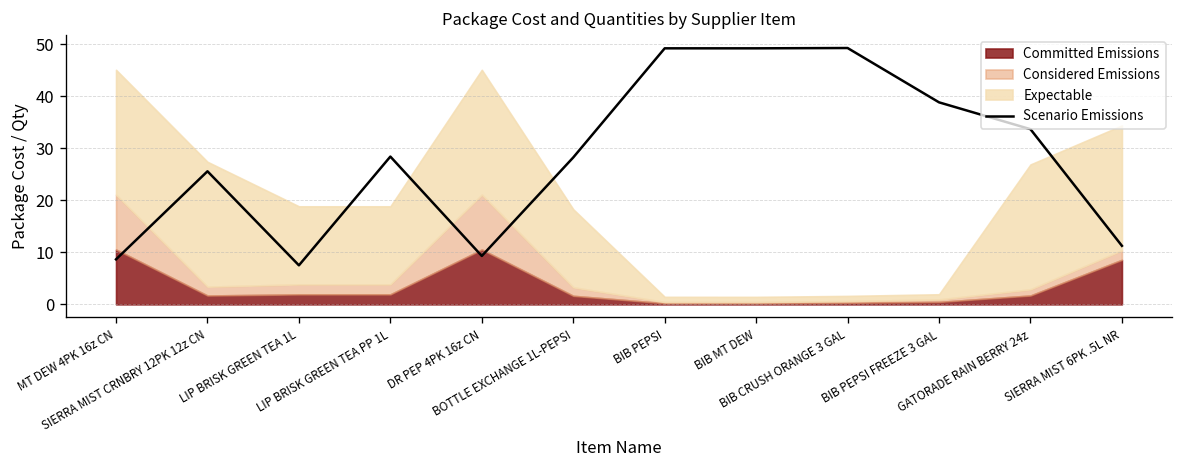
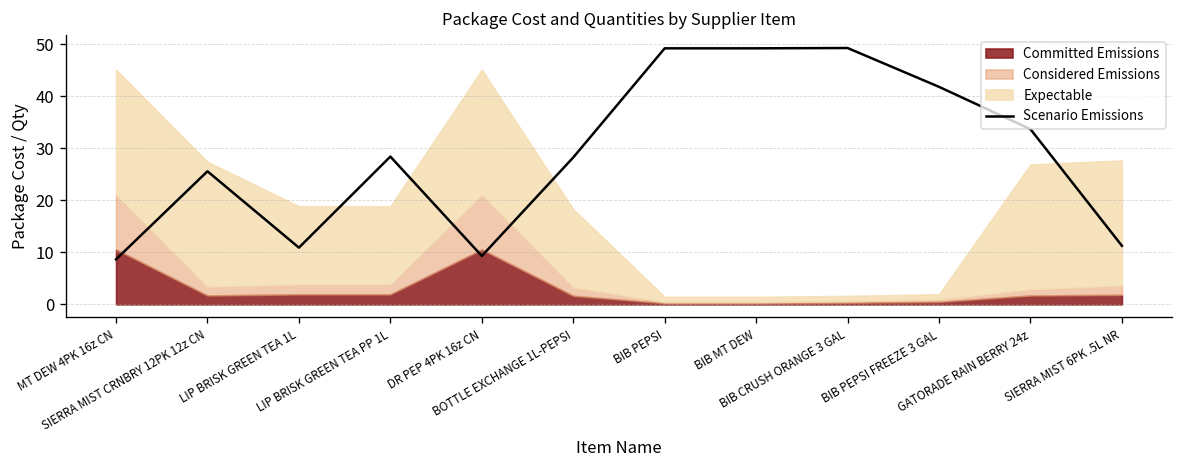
Scenario Emissions, LIP BRISK GREEN TEA 1L: 8 -> 11
Scenario Emissions, BIB PEPSI FREEZE 3 GAL: 39 -> 42
Committed Emissions, SIERRA MIST 6PK .5L NR: 9 -> 2
